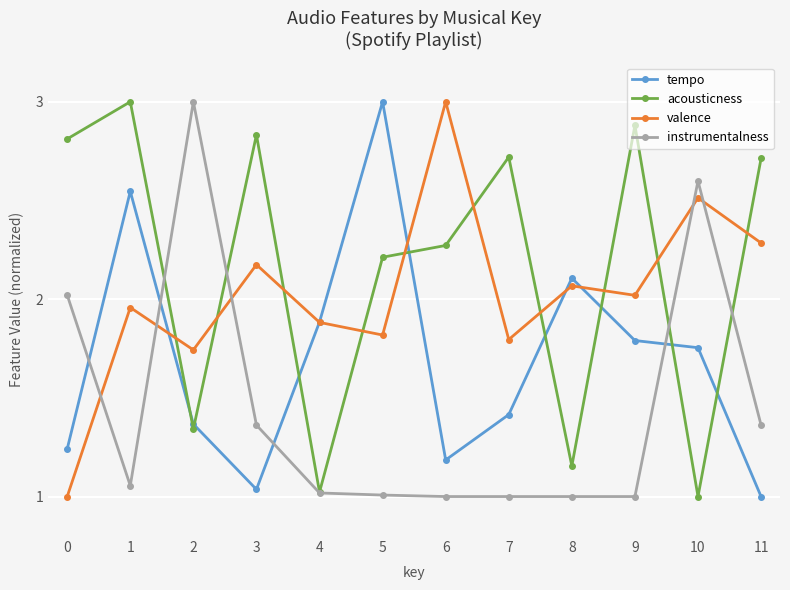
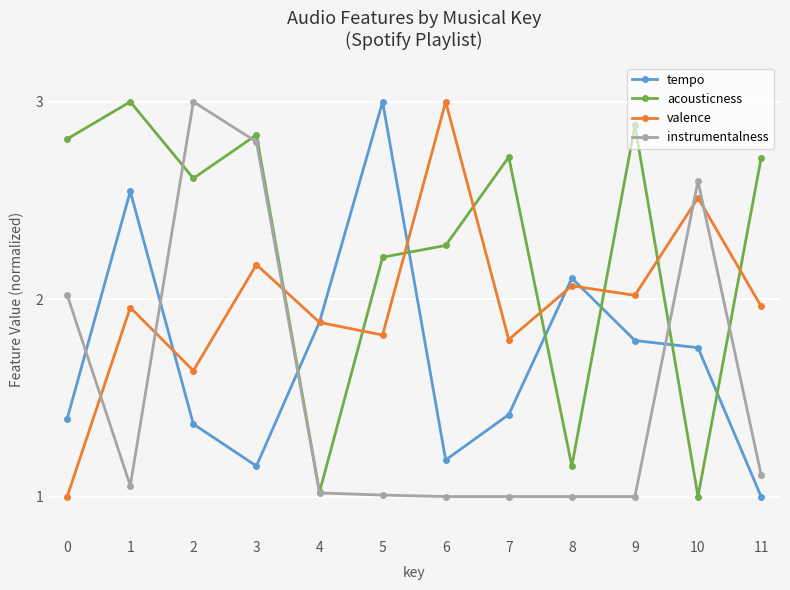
tempo, 0: 1.24 -> 1.39
acousticness, 2: 1.34 -> 2.61
valence, 2: 1.74 -> 1.64
tempo, 3: 1.04 -> 1.15
instrumentalness, 3: 1.36 -> 2.80
valence, 11: 2.28 -> 1.96
instrumentalness, 11: 1.36 -> 1.11
